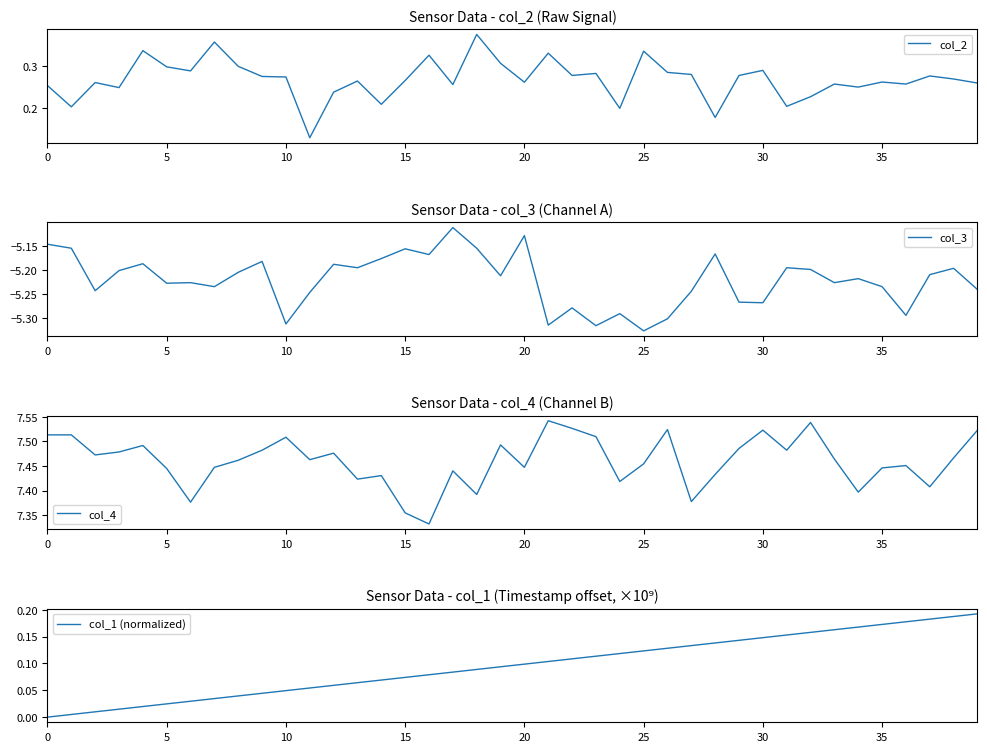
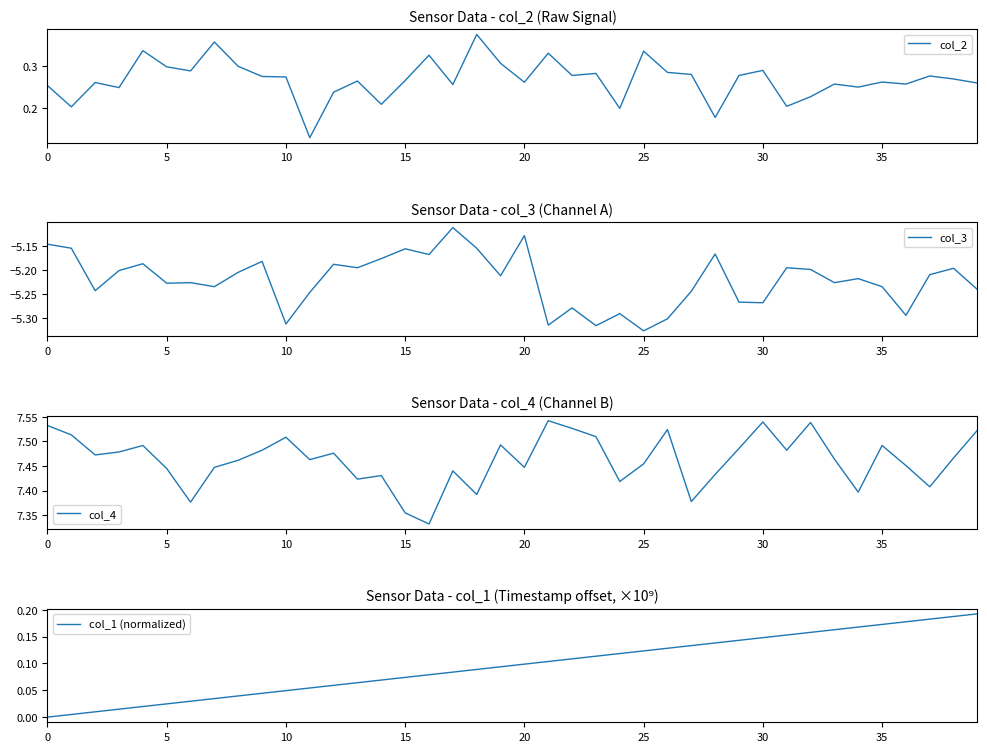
Sensor Data - col_4 (Channel B), 0: 7.51 -> 7.53
Sensor Data - col_4 (Channel B), 30: 7.52 -> 7.54
Sensor Data - col_4 (Channel B), 35: 7.45 -> 7.49
